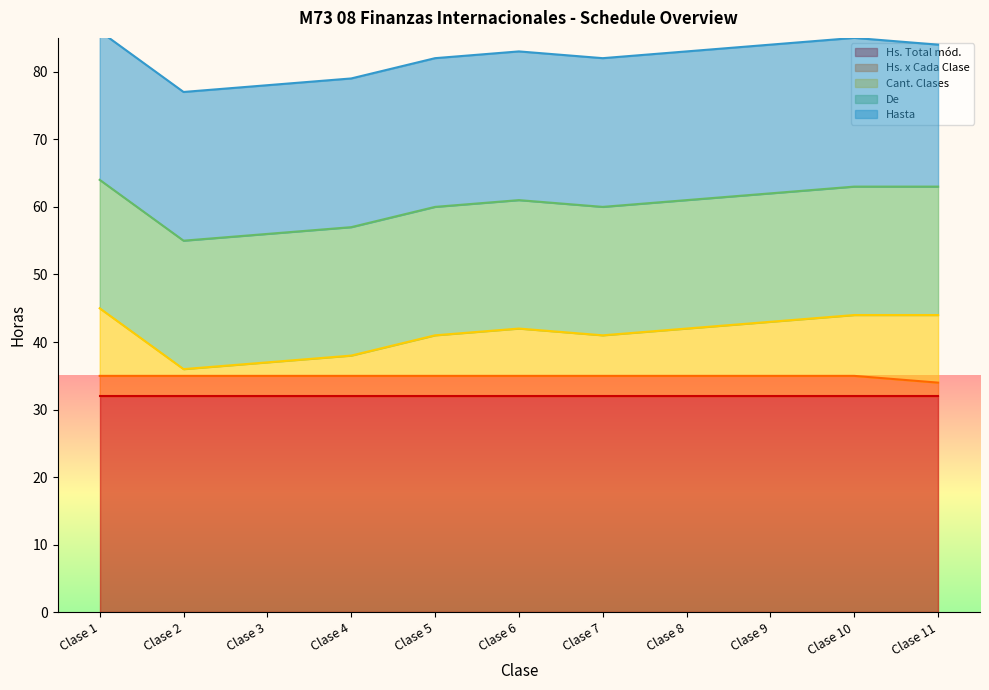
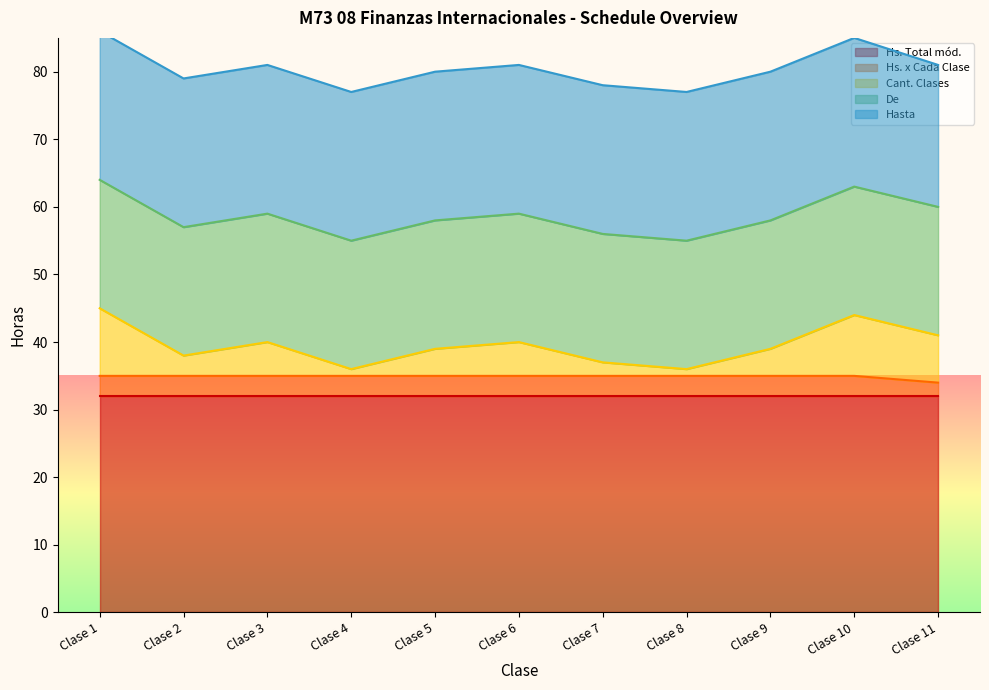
Cant. Clases, Clase 2: 1 -> 3
Cant. Clases, Clase 3: 2 -> 5
Cant. Clases, Clase 4: 3 -> 1
Cant. Clases, Clase 5: 6 -> 4
Cant. Clases, Clase 6: 7 -> 5
Cant. Clases, Clase 7: 6 -> 2
Cant. Clases, Clase 8: 7 -> 1
Cant. Clases, Clase 9: 8 -> 4
Cant. Clases, Clase 11: 10 -> 7
